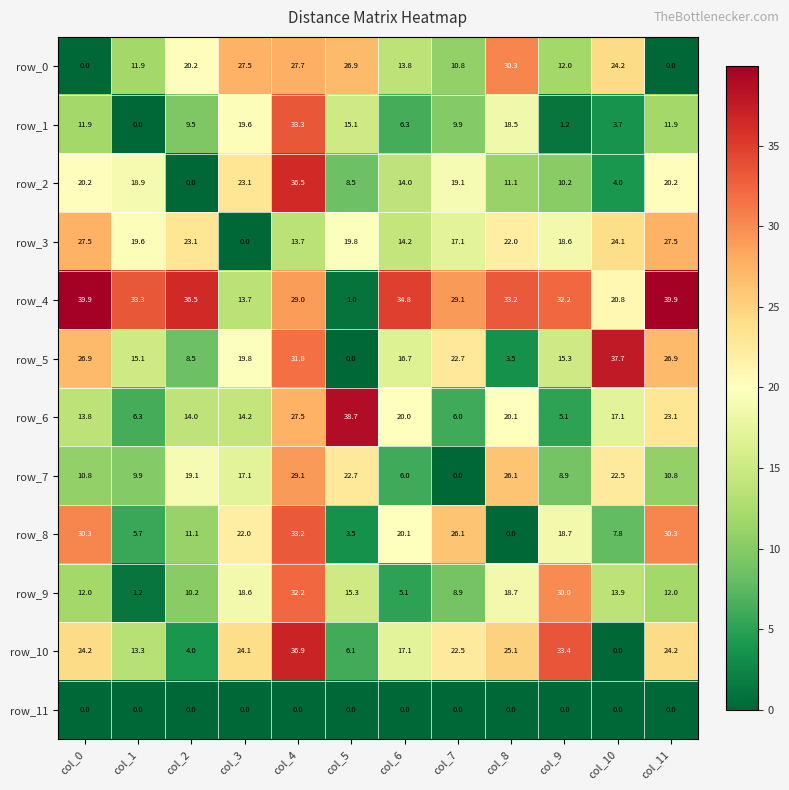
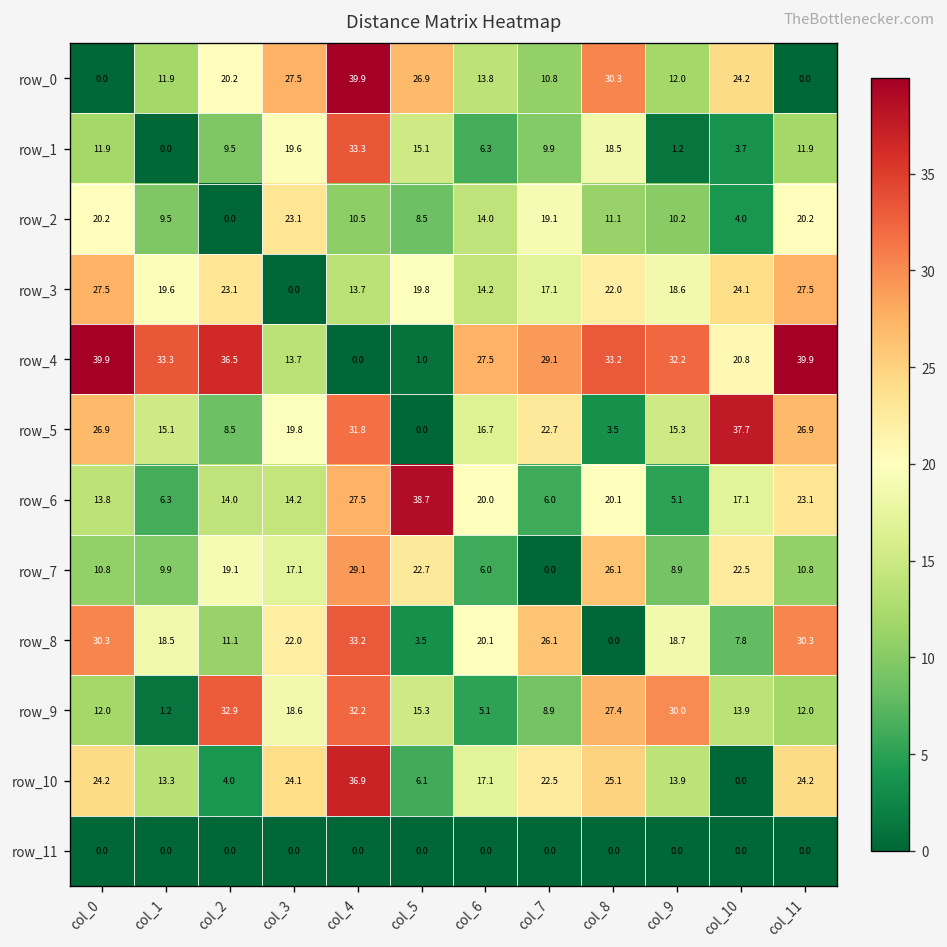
row_0, col_4: 27.7 -> 39.9
row_2, col_1: 18.9 -> 9.5
row_2, col_4: 36.5 -> 10.5
row_4, col_4: 29.0 -> 0.0
row_4, col_6: 34.8 -> 27.5
row_8, col_1: 5.7 -> 18.5
row_9, col_2: 10.2 -> 32.9
row_9, col_8: 18.7 -> 27.4
row_10, col_9: 33.4 -> 13.9
